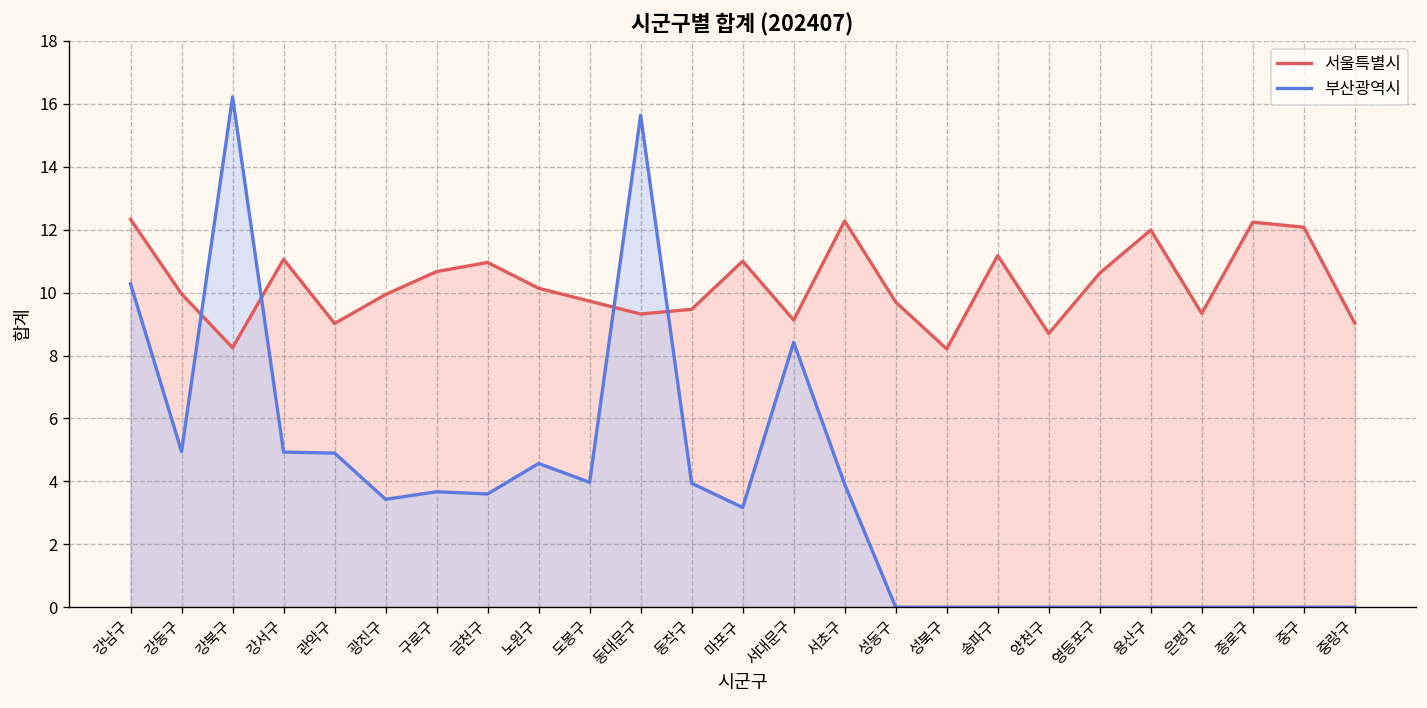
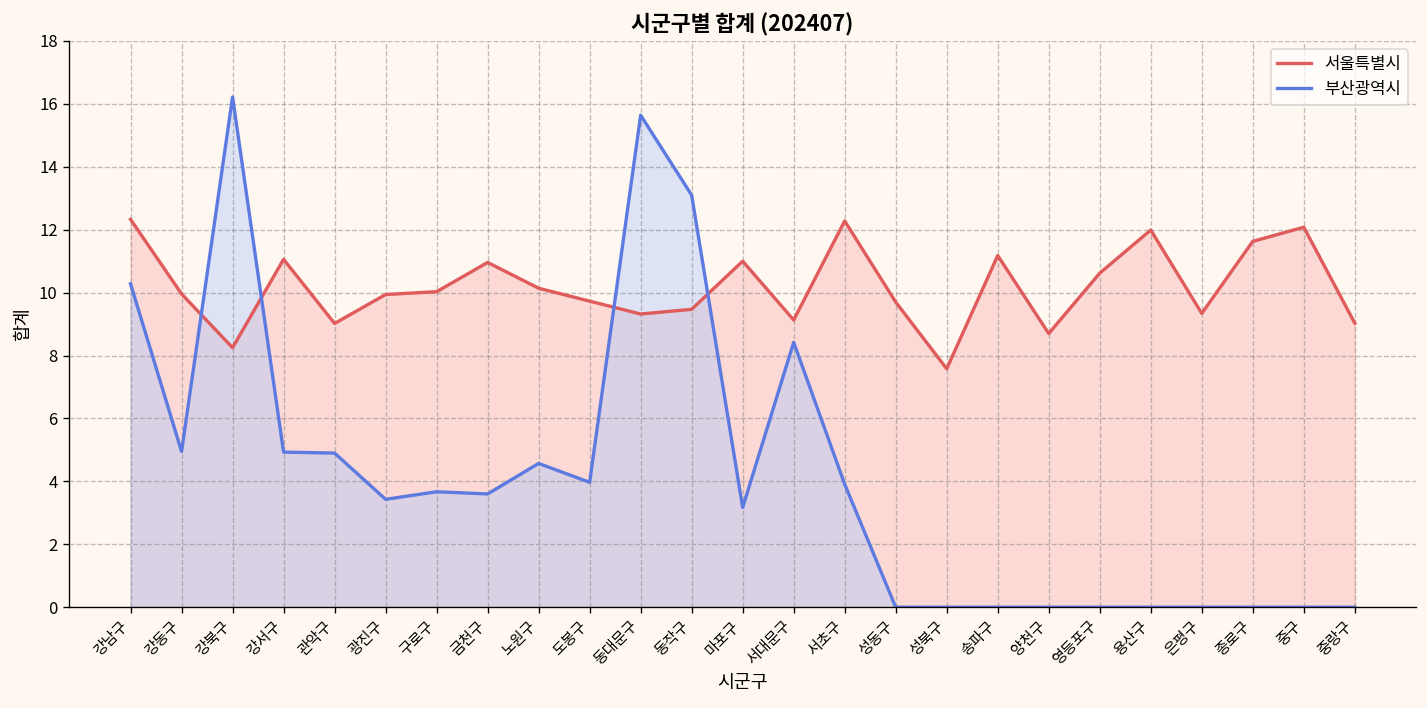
서울특별시, 구로구: 10.7 -> 10.0
부산광역시, 동작구: 3.9 -> 13.1
서울특별시, 성북구: 8.2 -> 7.6
서울특별시, 종로구: 12.2 -> 11.6
